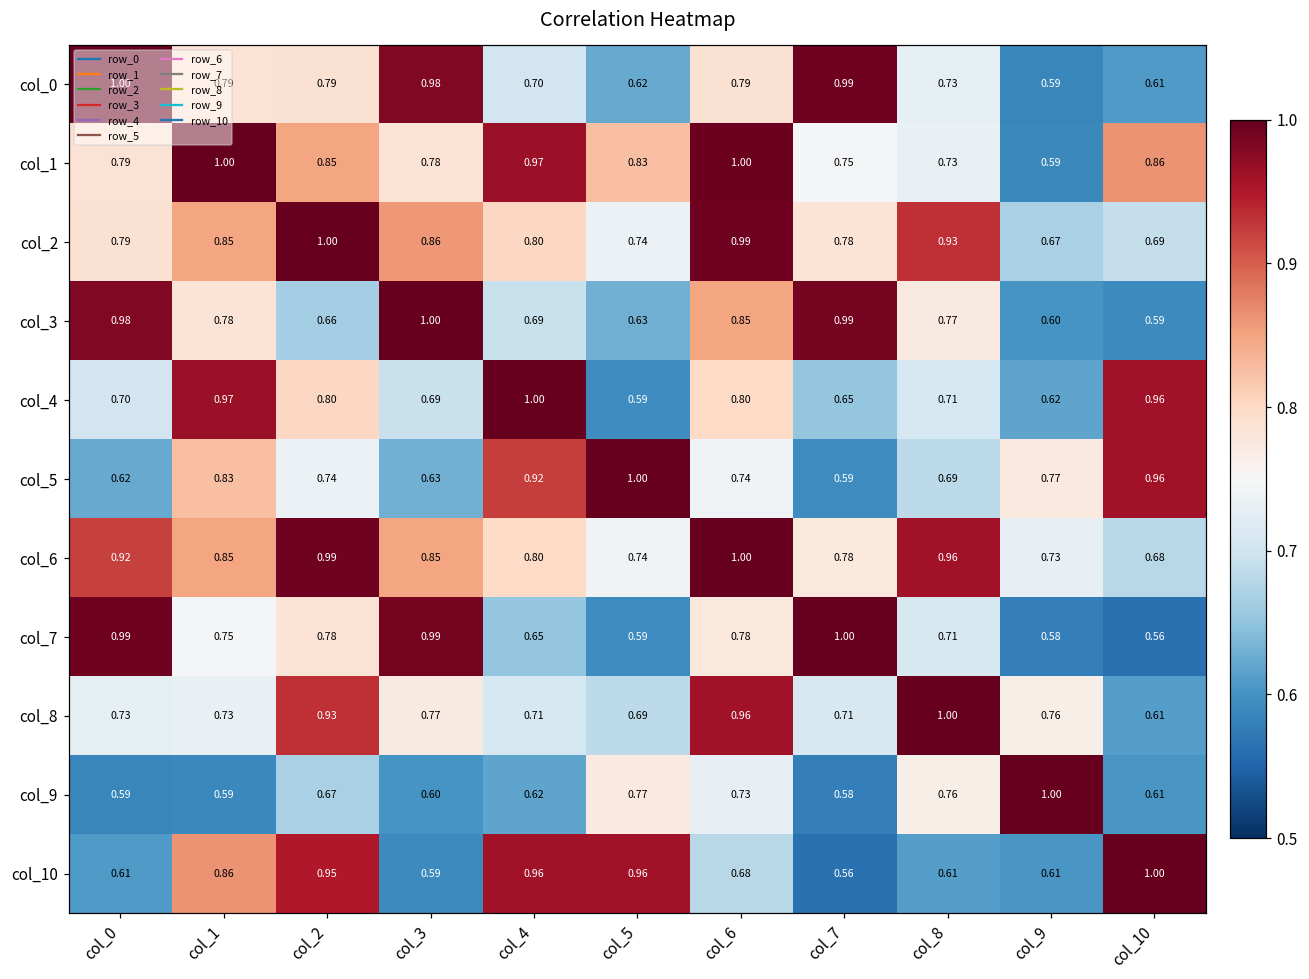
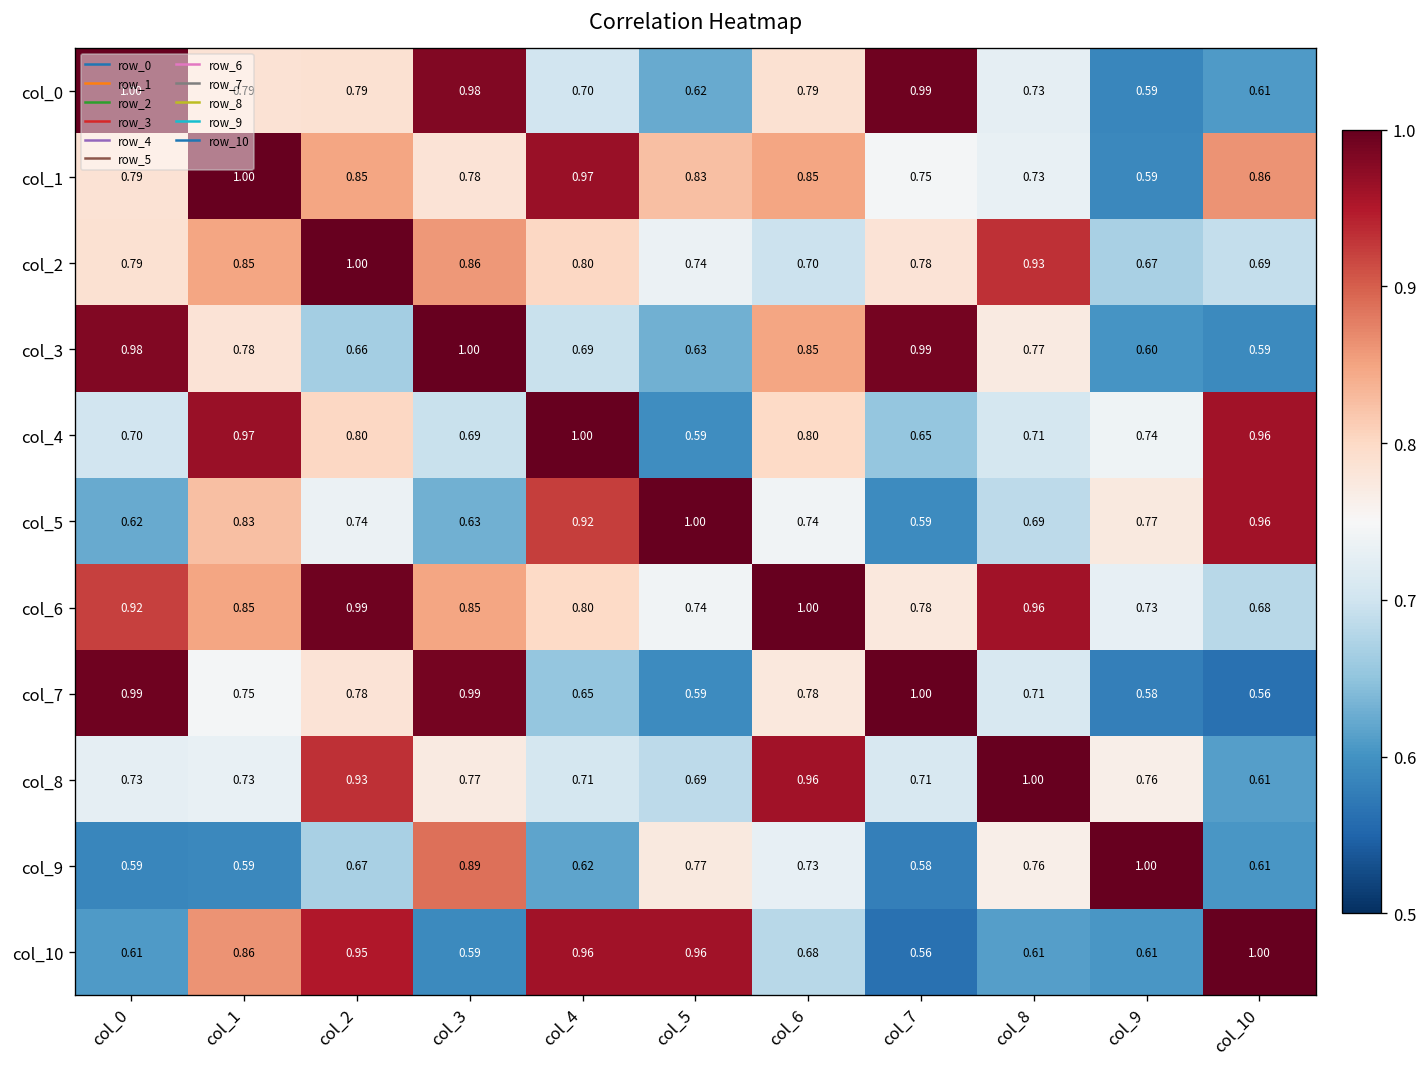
col_1, col_6: 1.00 -> 0.85
col_2, col_6: 0.99 -> 0.70
col_4, col_9: 0.62 -> 0.74
col_9, col_3: 0.60 -> 0.89
